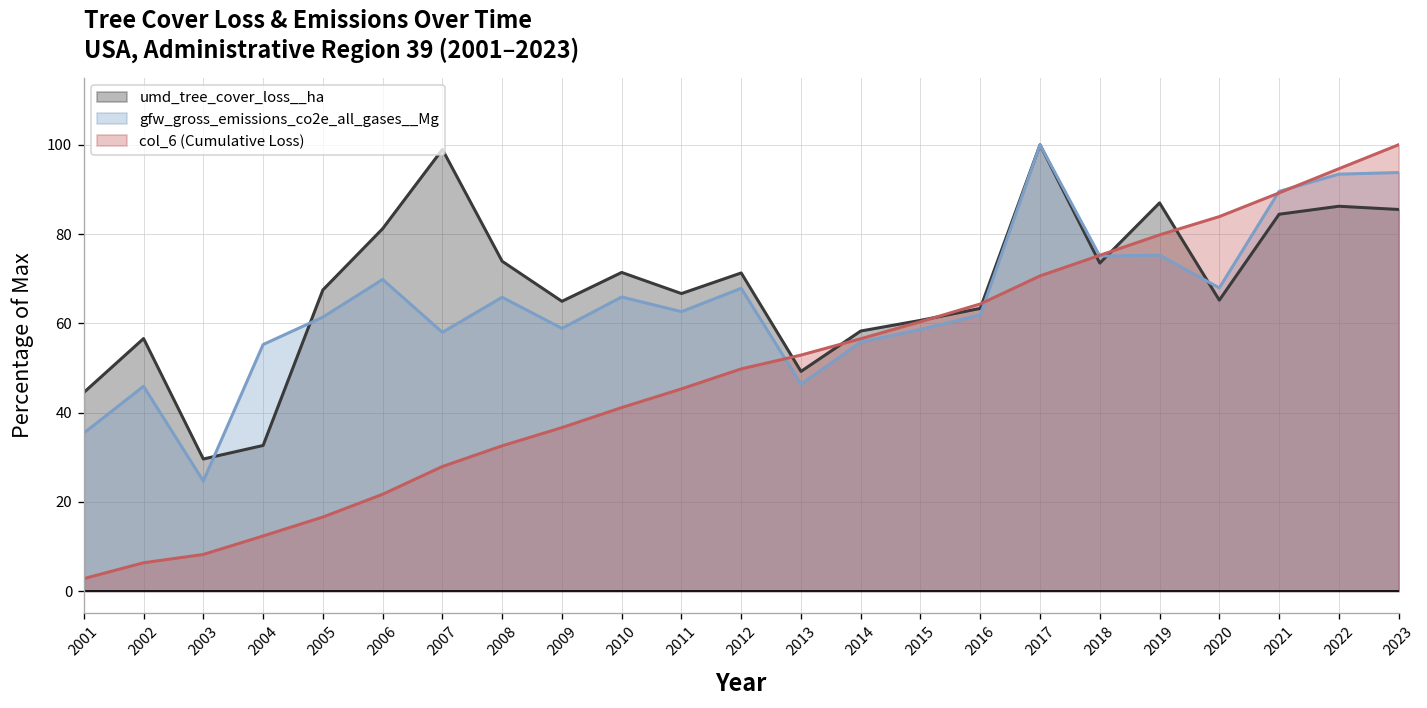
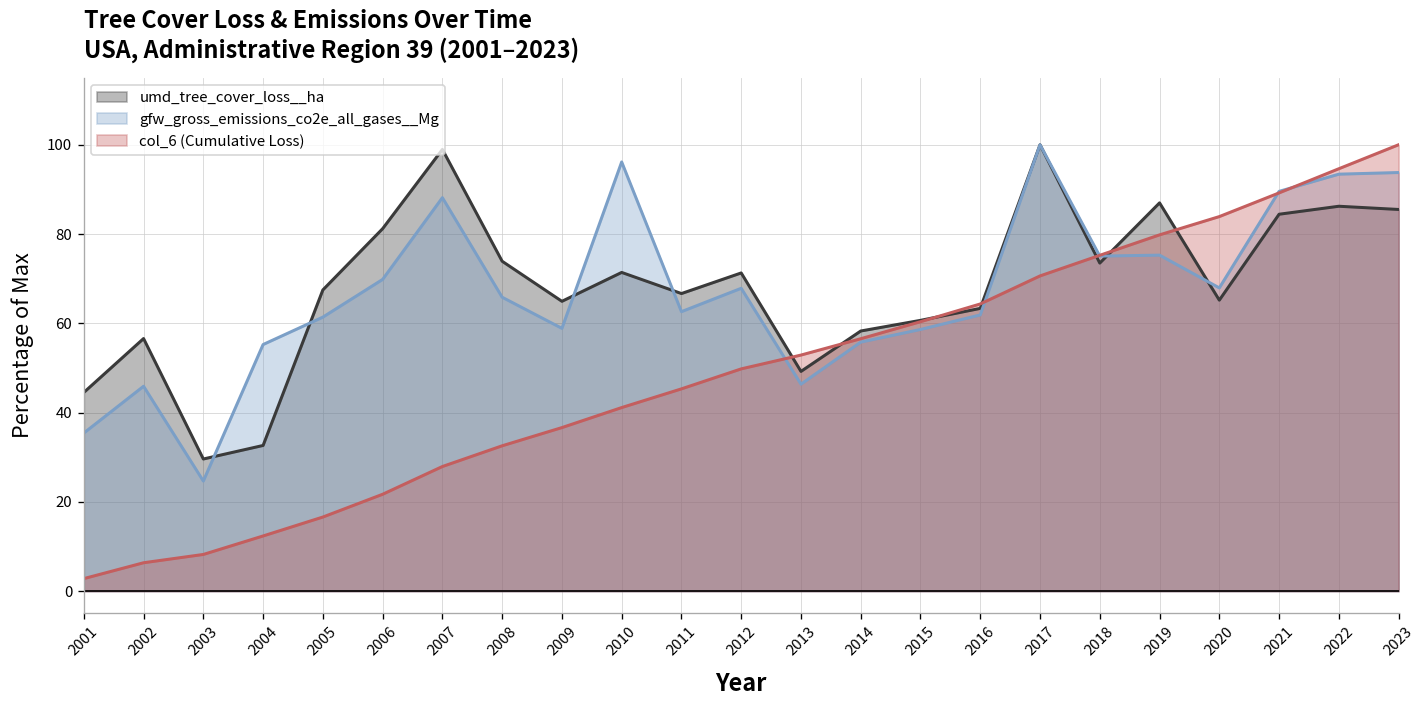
gfw_gross_emissions_co2e_all_gases__Mg, 2007: 58 -> 88
gfw_gross_emissions_co2e_all_gases__Mg, 2010: 66 -> 96
